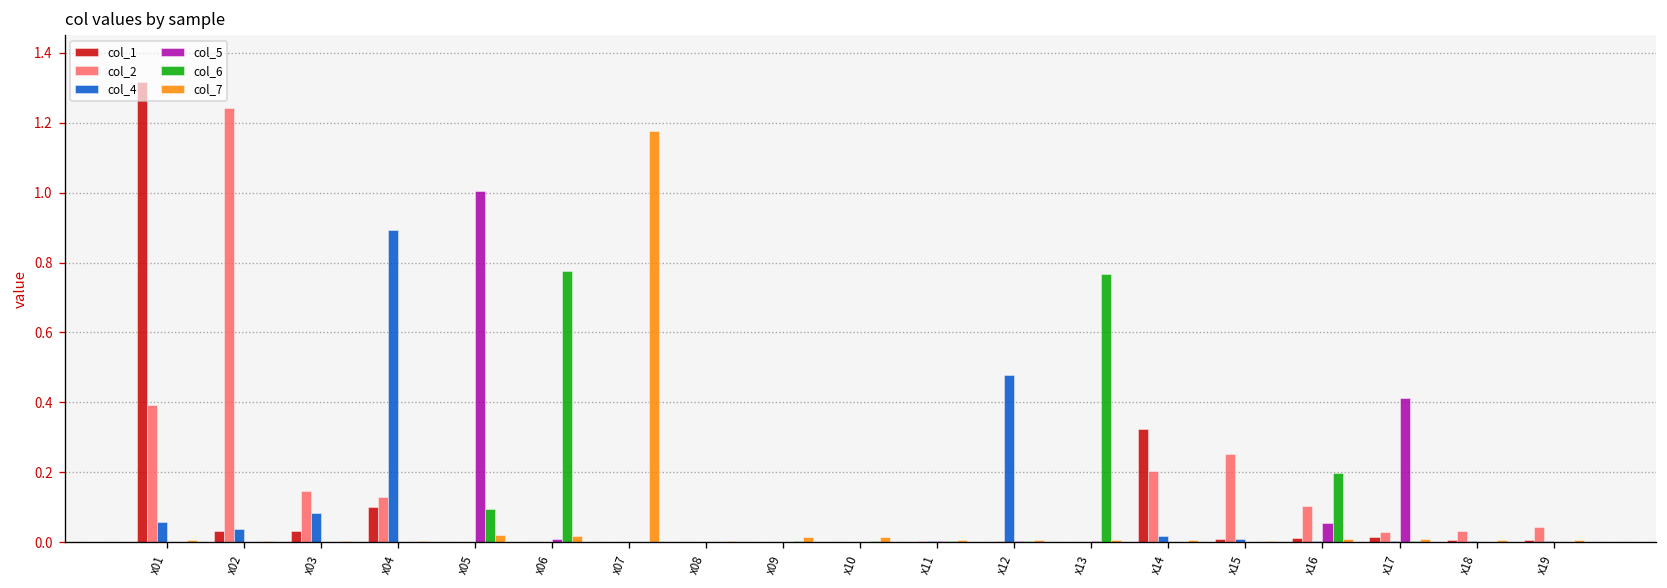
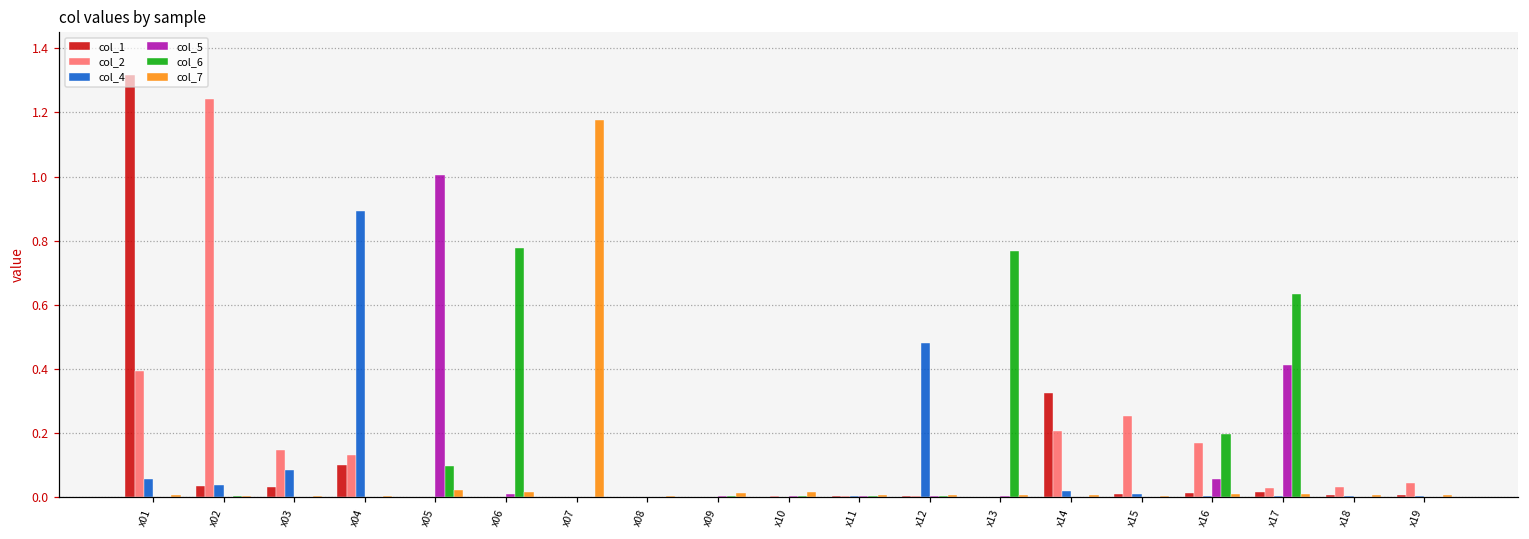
col_2, x16: 0.10 -> 0.17
col_6, x17: 0.00 -> 0.63
